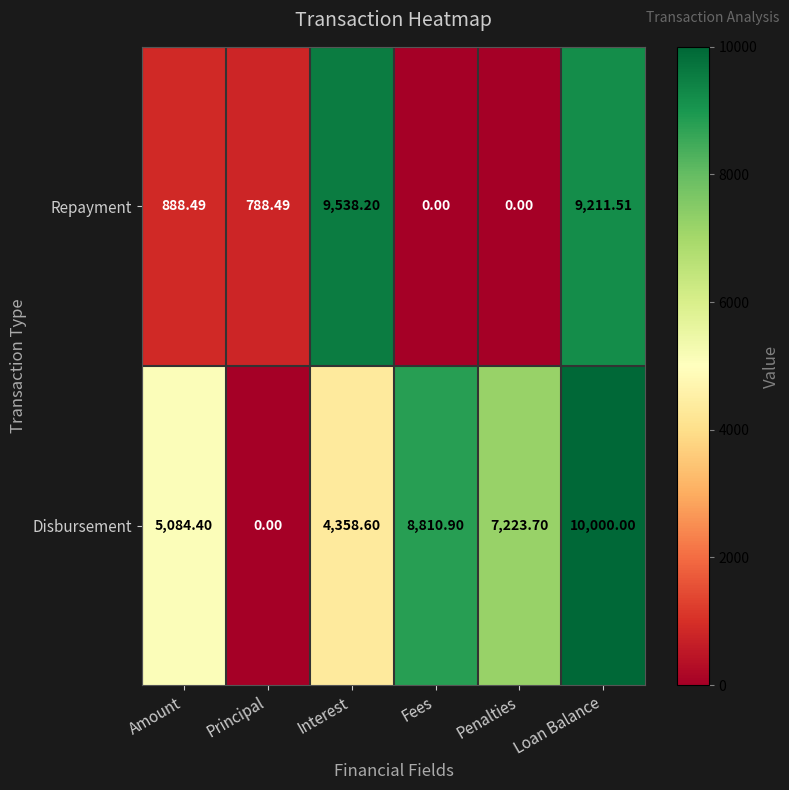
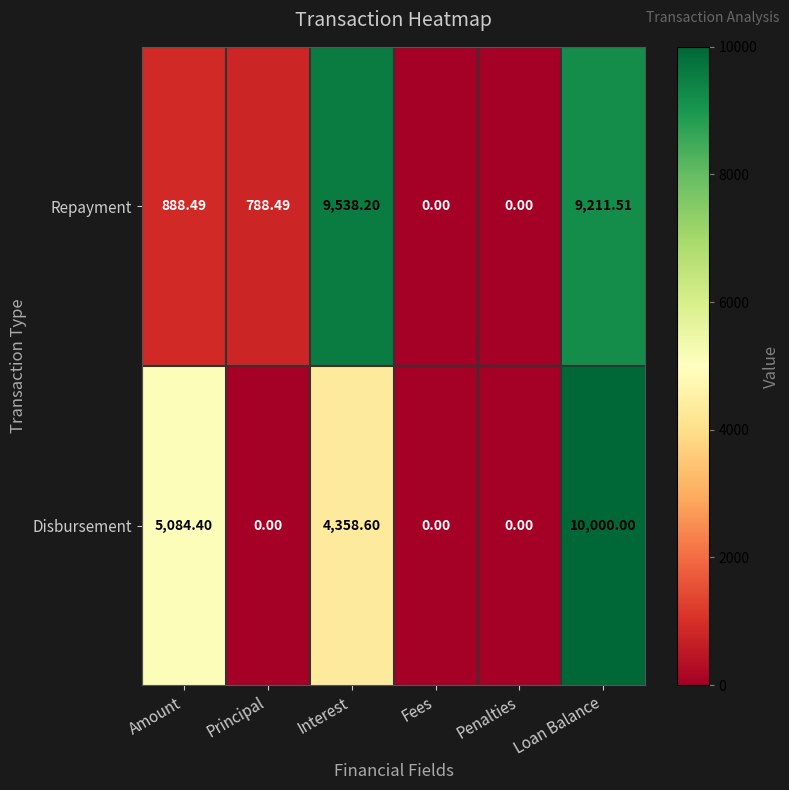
Disbursement, Fees: 8,810.90 -> 0.00
Disbursement, Penalties: 7,223.70 -> 0.00
